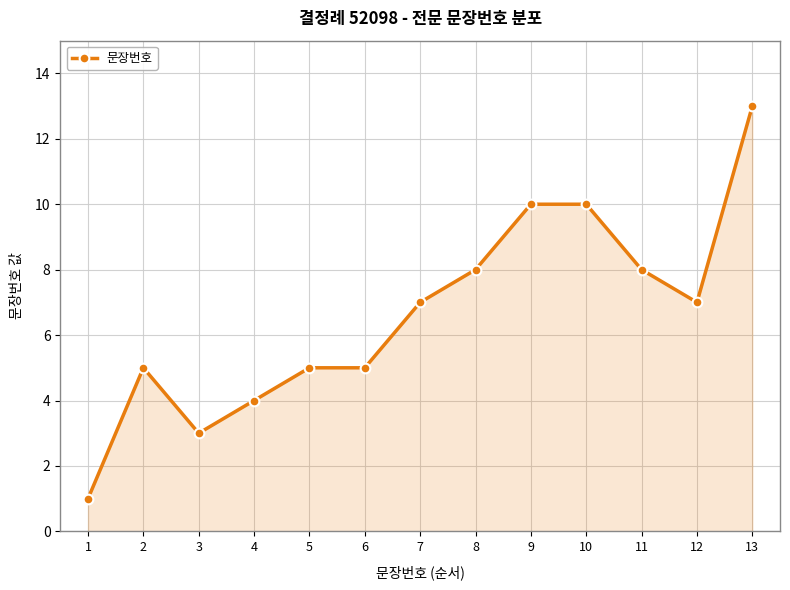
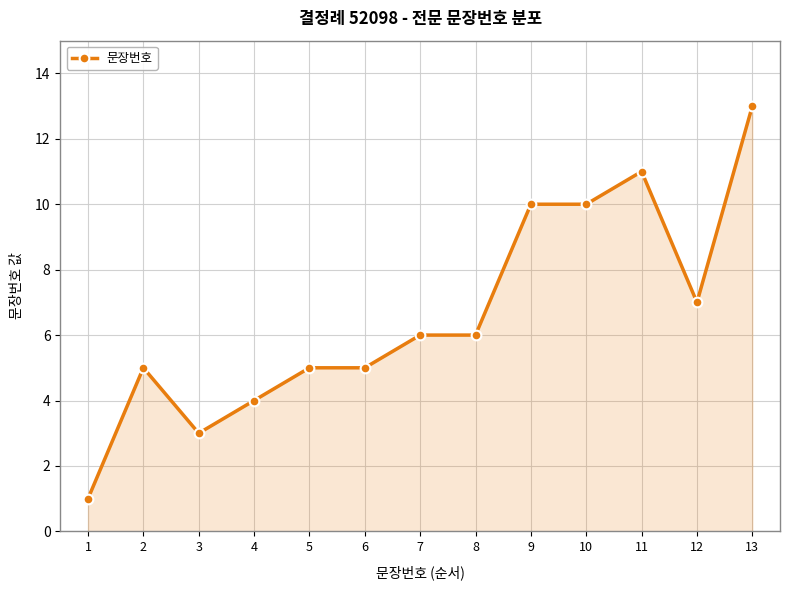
7: 7 -> 6
8: 8 -> 6
11: 8 -> 11
